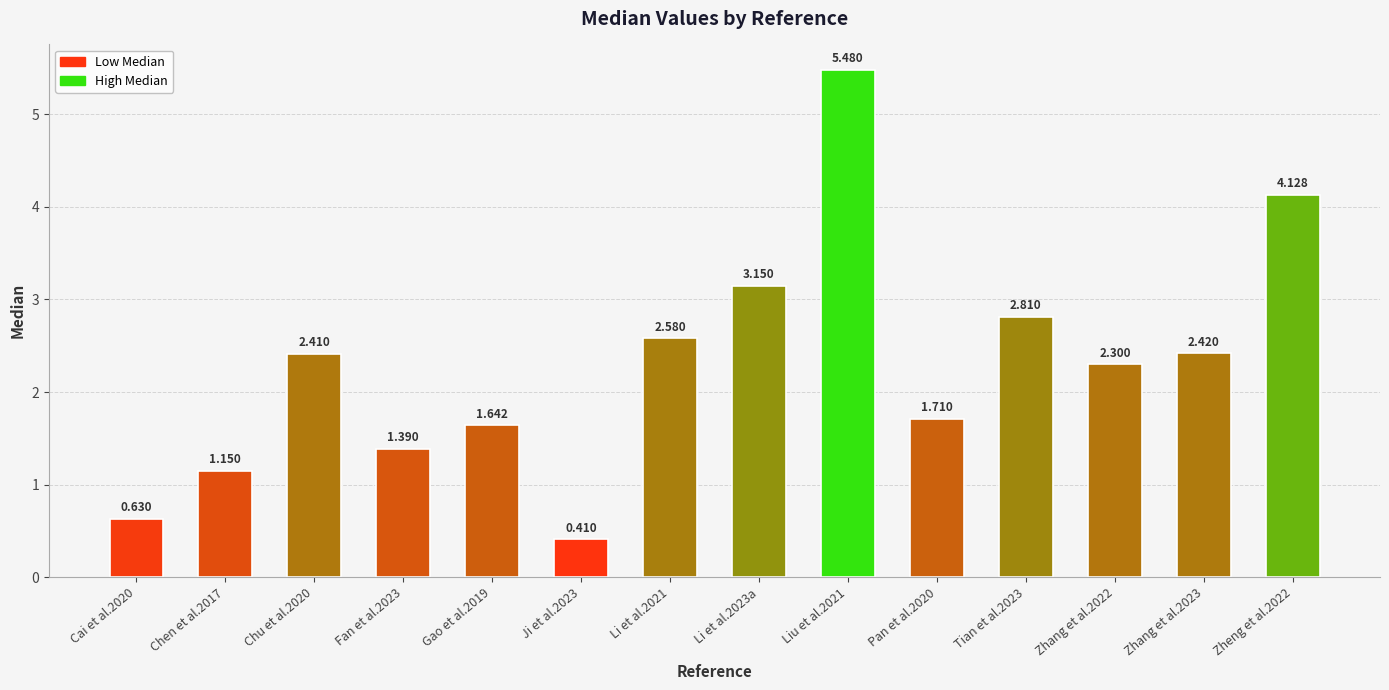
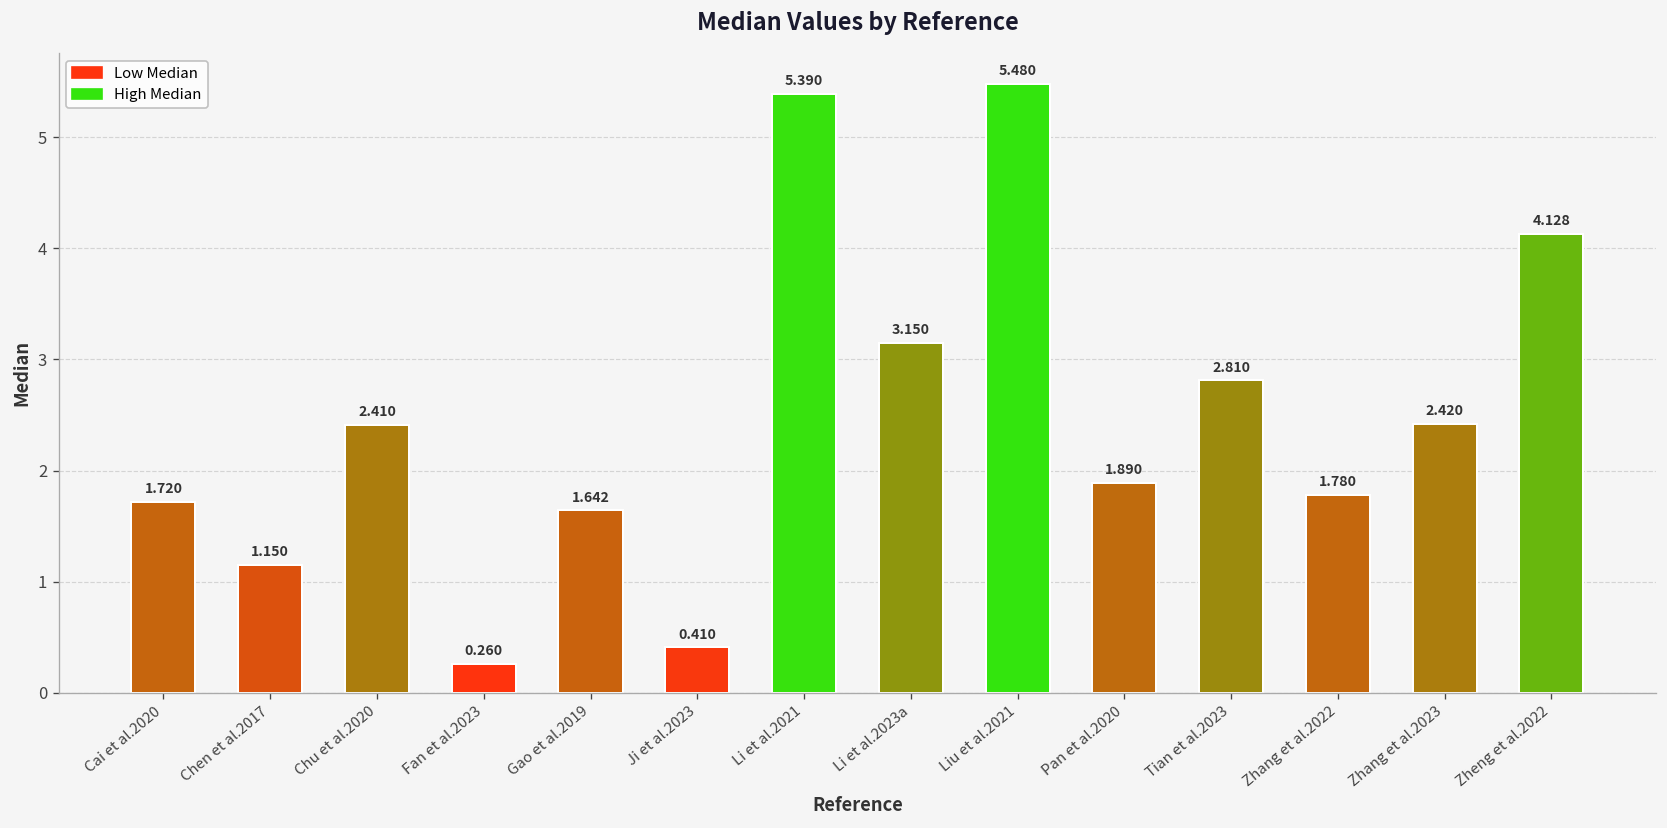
Cai et al.2020: 0.630 -> 1.720
Fan et al.2023: 1.390 -> 0.260
Li et al.2021: 2.580 -> 5.390
Pan et al.2020: 1.710 -> 1.890
Zhang et al.2022: 2.300 -> 1.780
